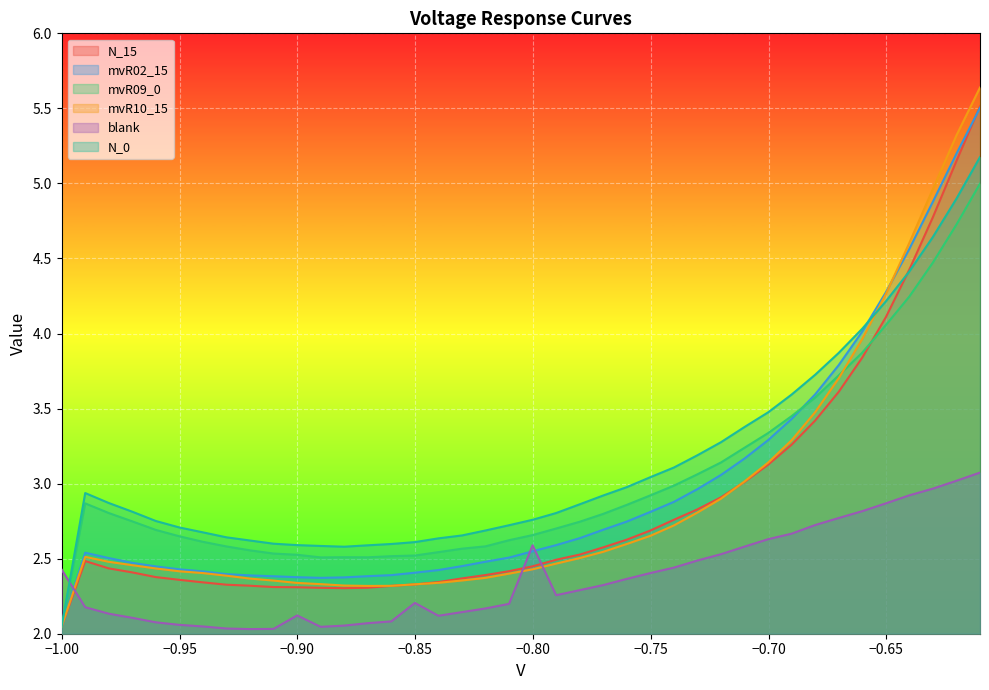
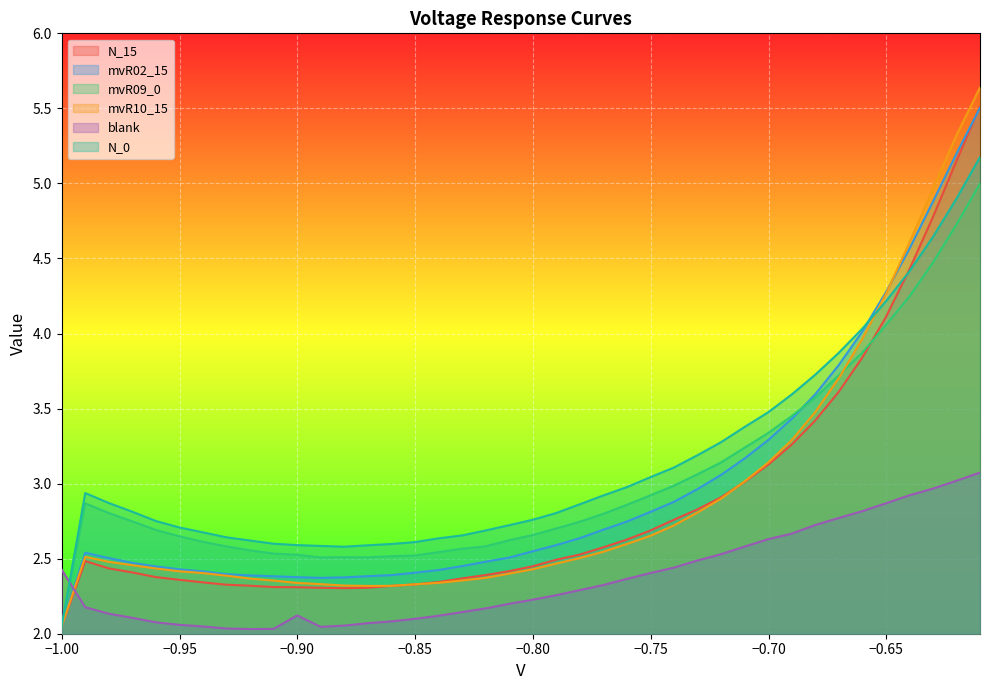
blank, −0.85: 2.21 -> 2.10
blank, −0.80: 2.59 -> 2.23
